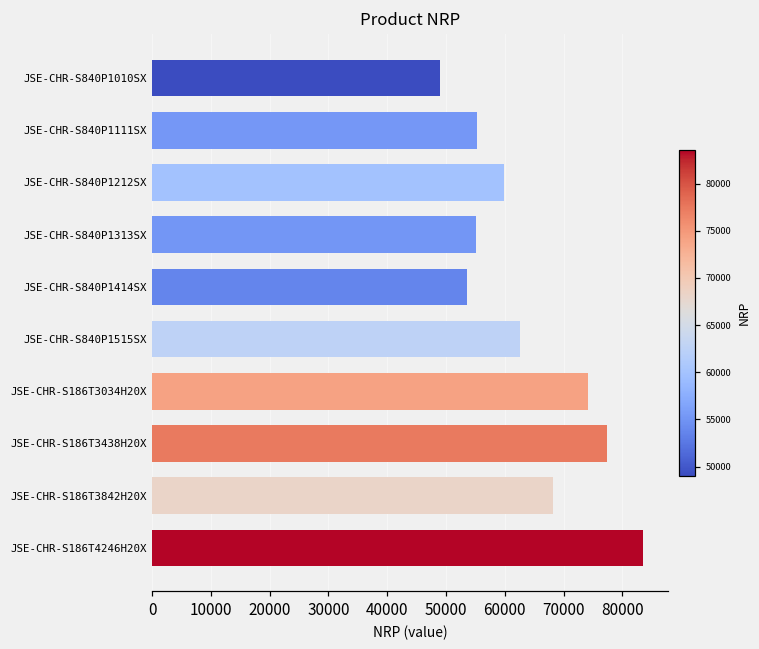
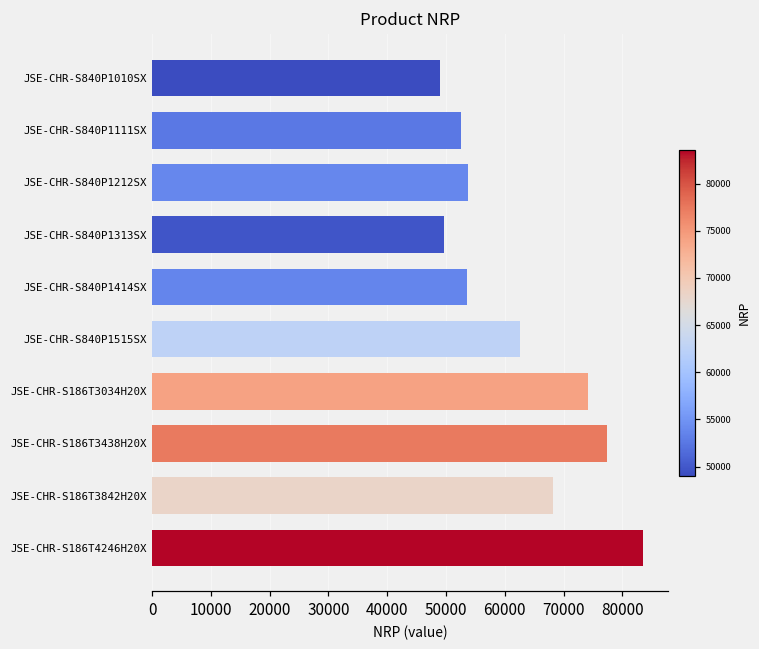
JSE-CHR-S840P1111SX: 55000 -> 53000
JSE-CHR-S840P1212SX: 60000 -> 54000
JSE-CHR-S840P1313SX: 55000 -> 50000
